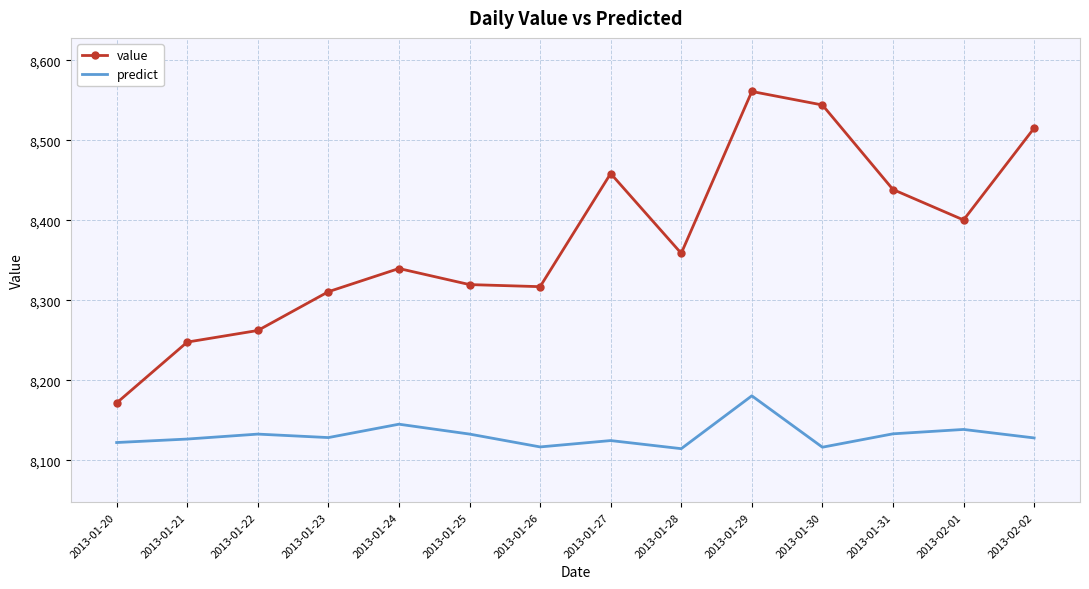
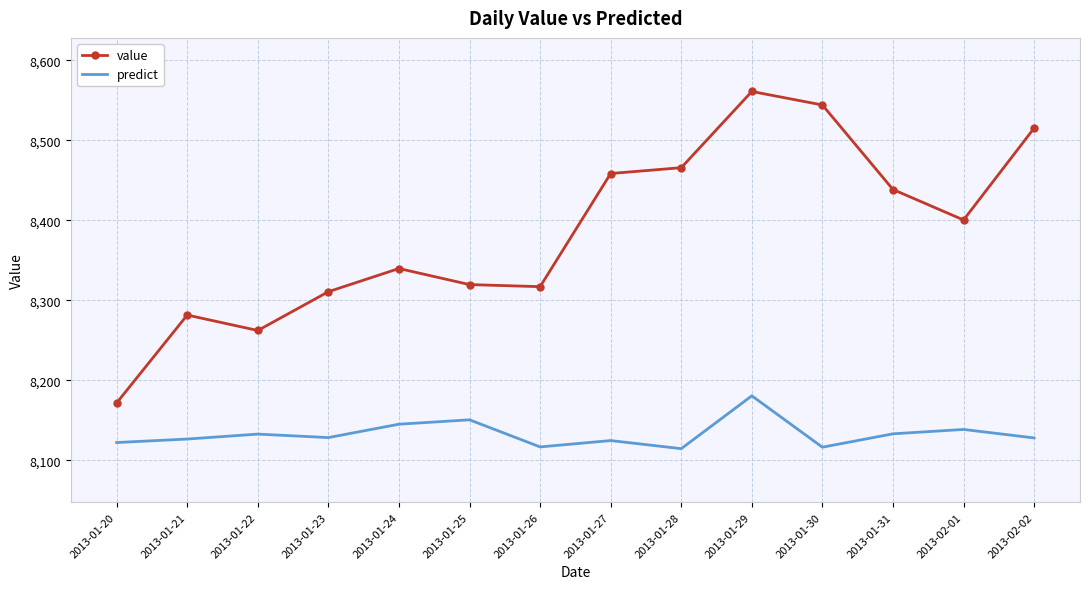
value, 2013-01-21: 8,250 -> 8,280
predict, 2013-01-25: 8,130 -> 8,150
value, 2013-01-28: 8,360 -> 8,470
